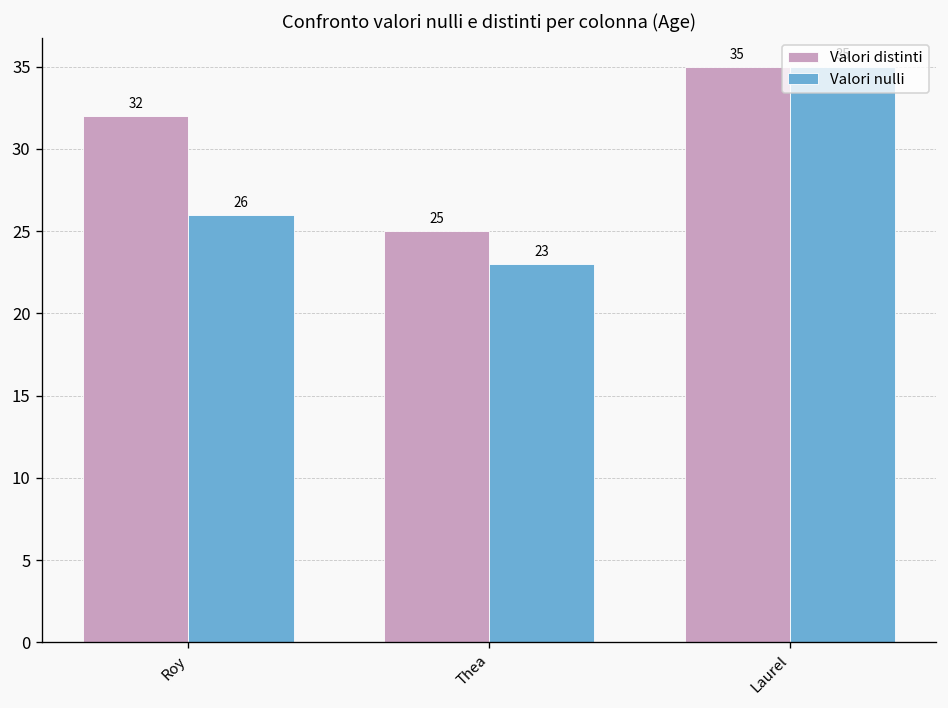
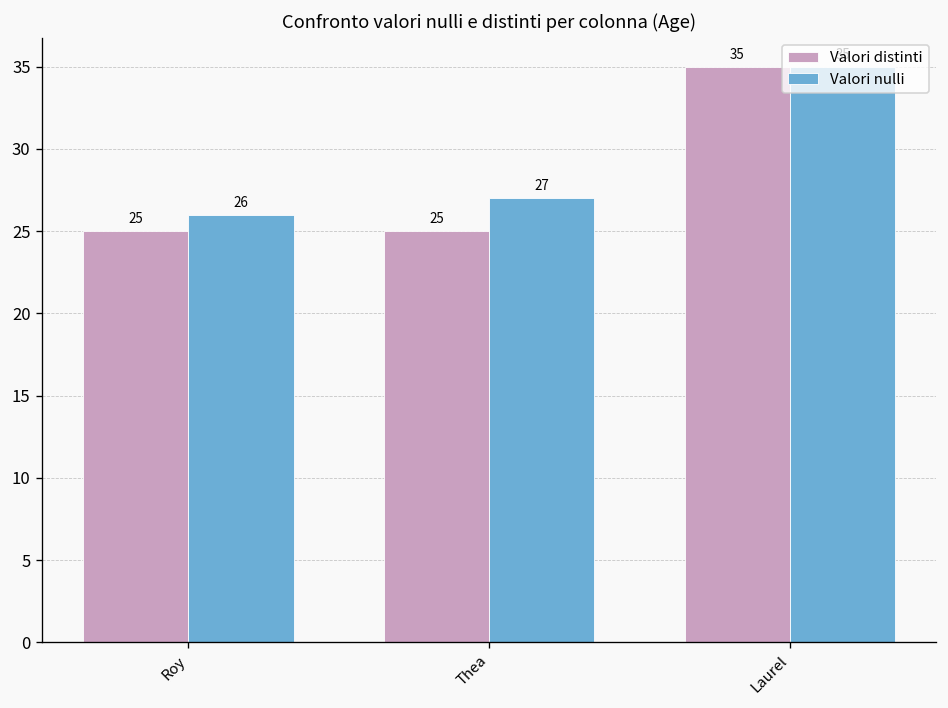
Valori distinti, Roy: 32 -> 25
Valori nulli, Thea: 23 -> 27
